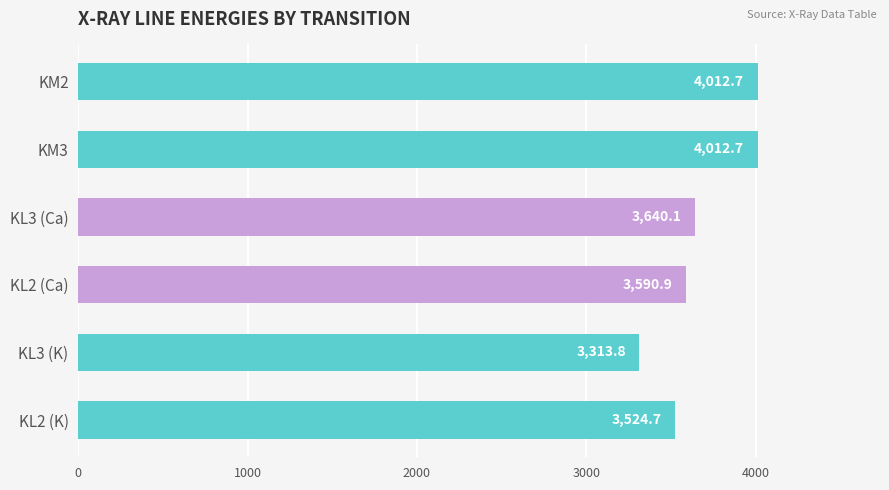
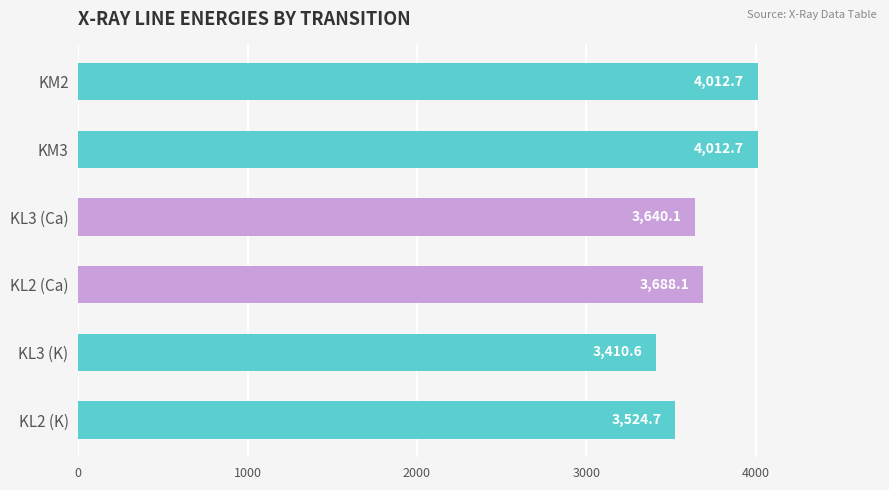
KL2 (Ca): 3,590.9 -> 3,688.1
KL3 (K): 3,313.8 -> 3,410.6
